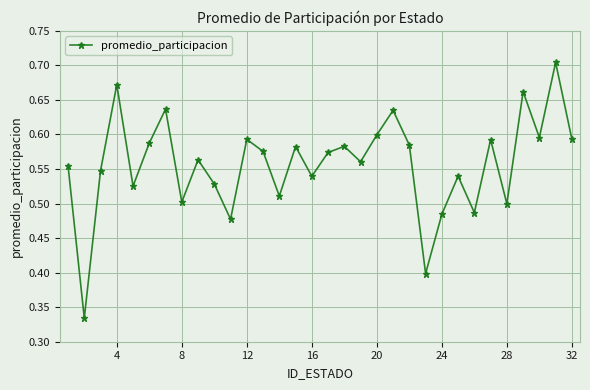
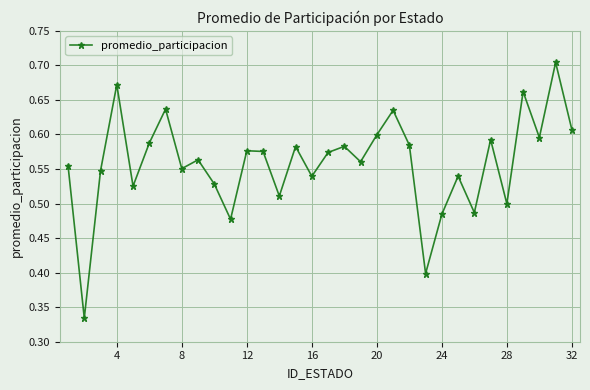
8: 0.50 -> 0.55
12: 0.59 -> 0.58
32: 0.59 -> 0.61
